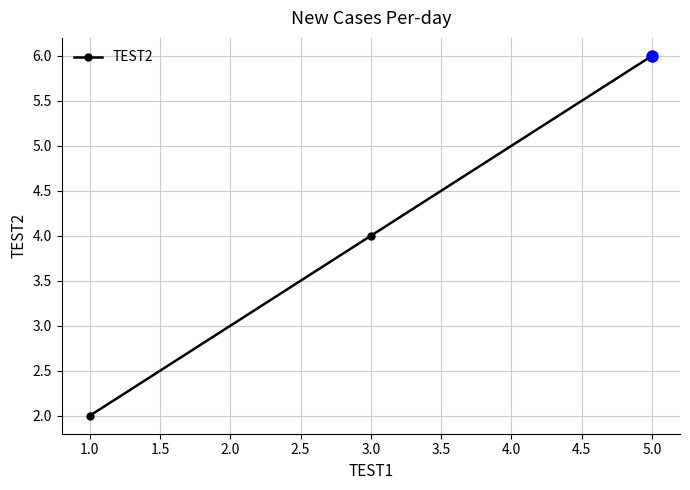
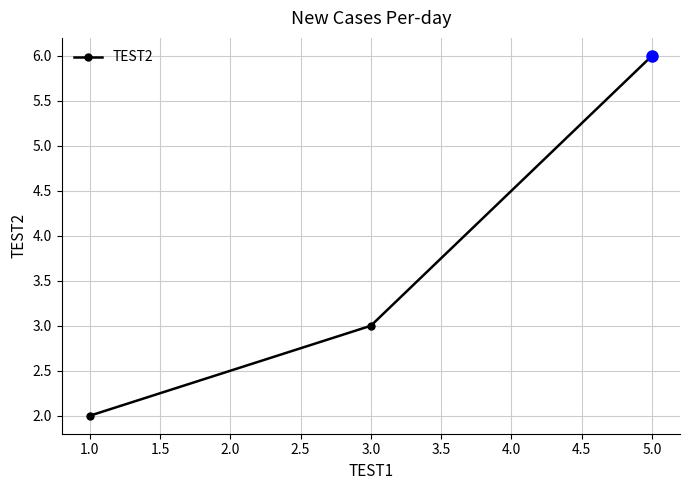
TEST2, 3.0: 4 -> 3
